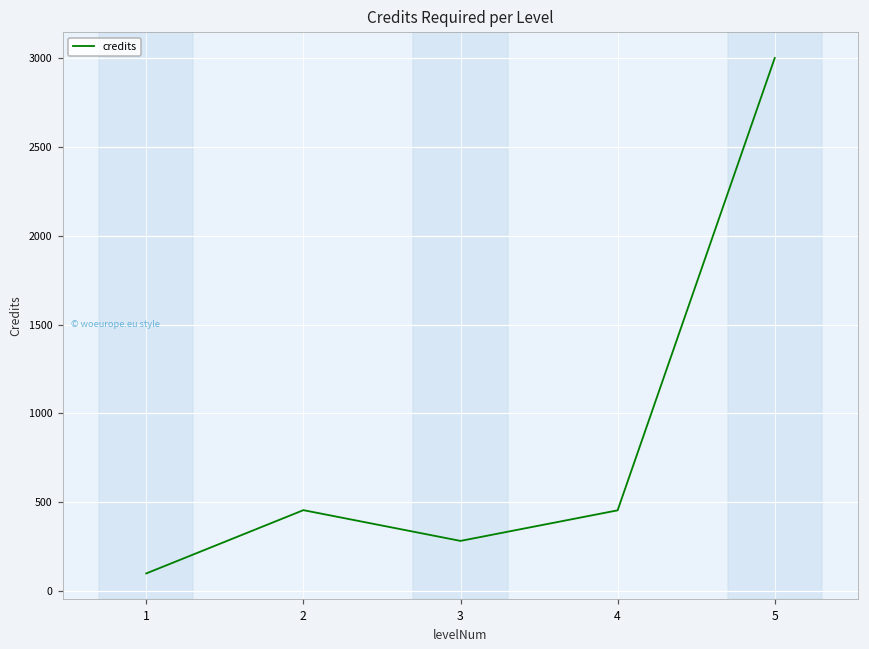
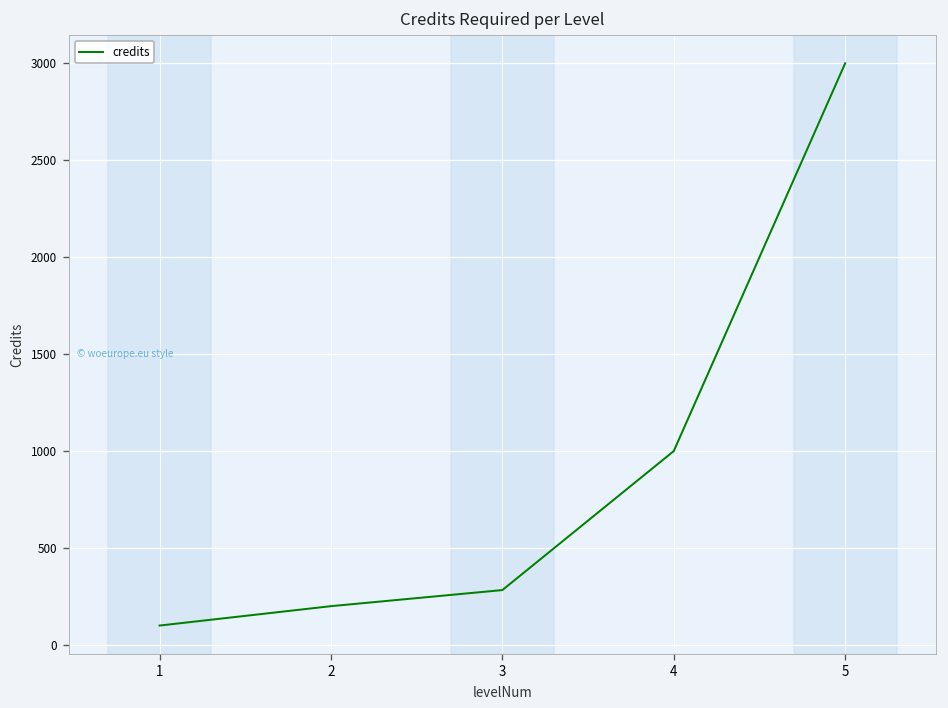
2: 460 -> 200
4: 460 -> 1000
